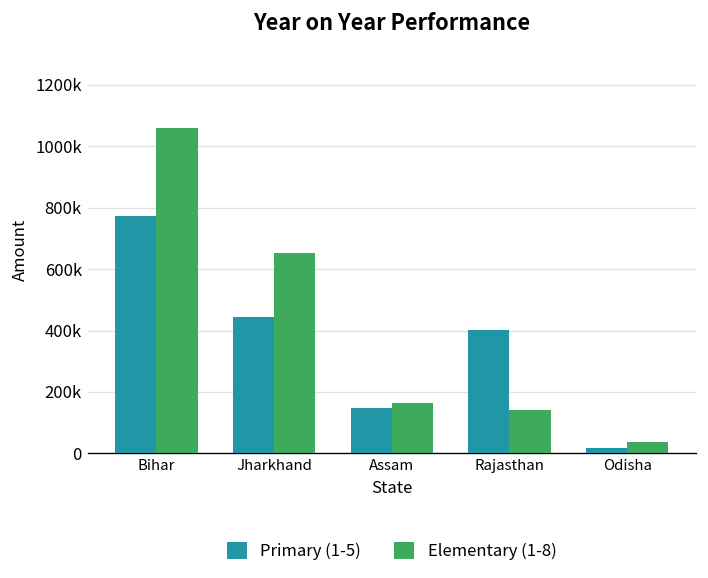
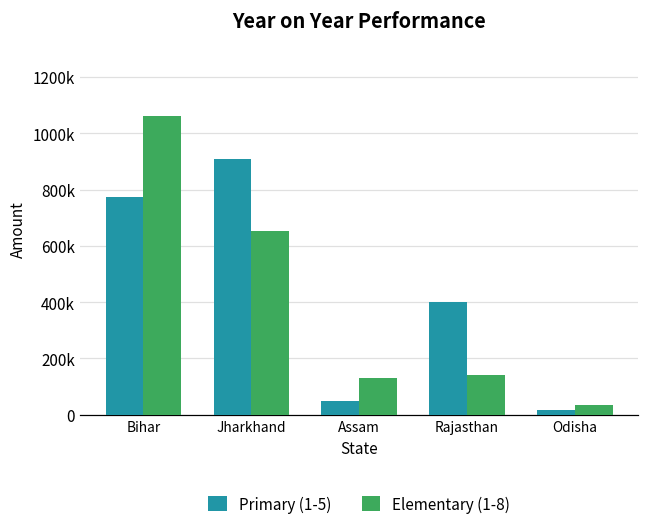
Primary (1-5), Jharkhand: 440000 -> 910000
Primary (1-5), Assam: 150000 -> 50000
Elementary (1-8), Assam: 160000 -> 130000
